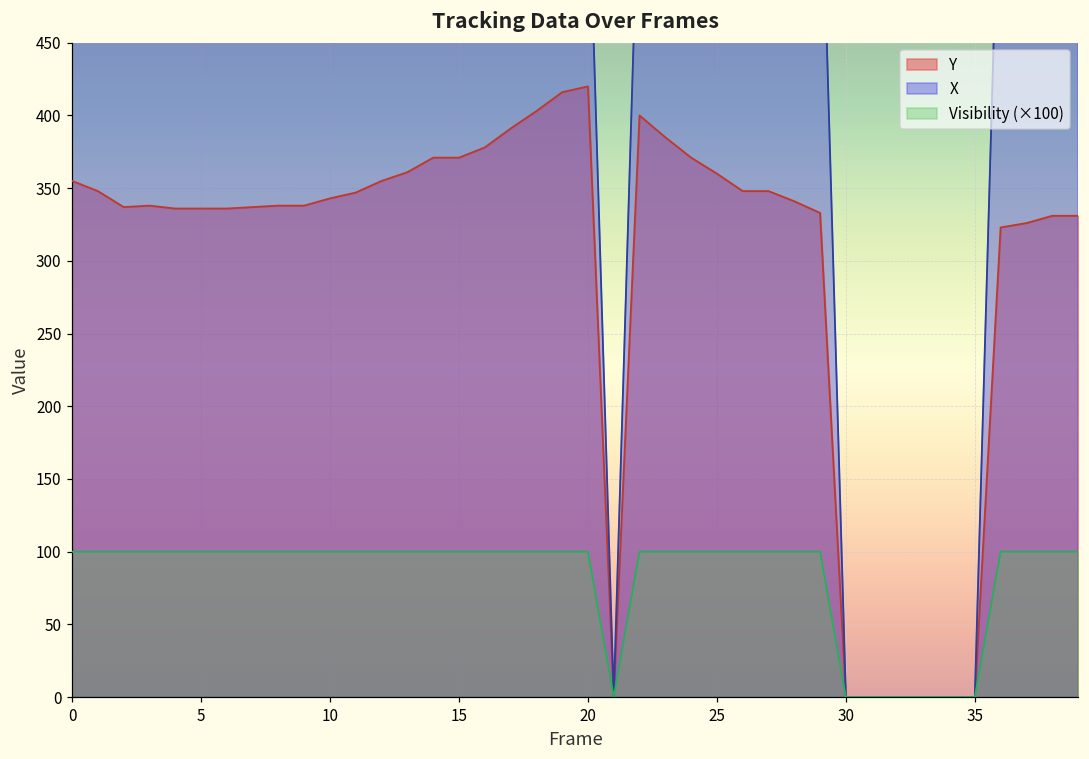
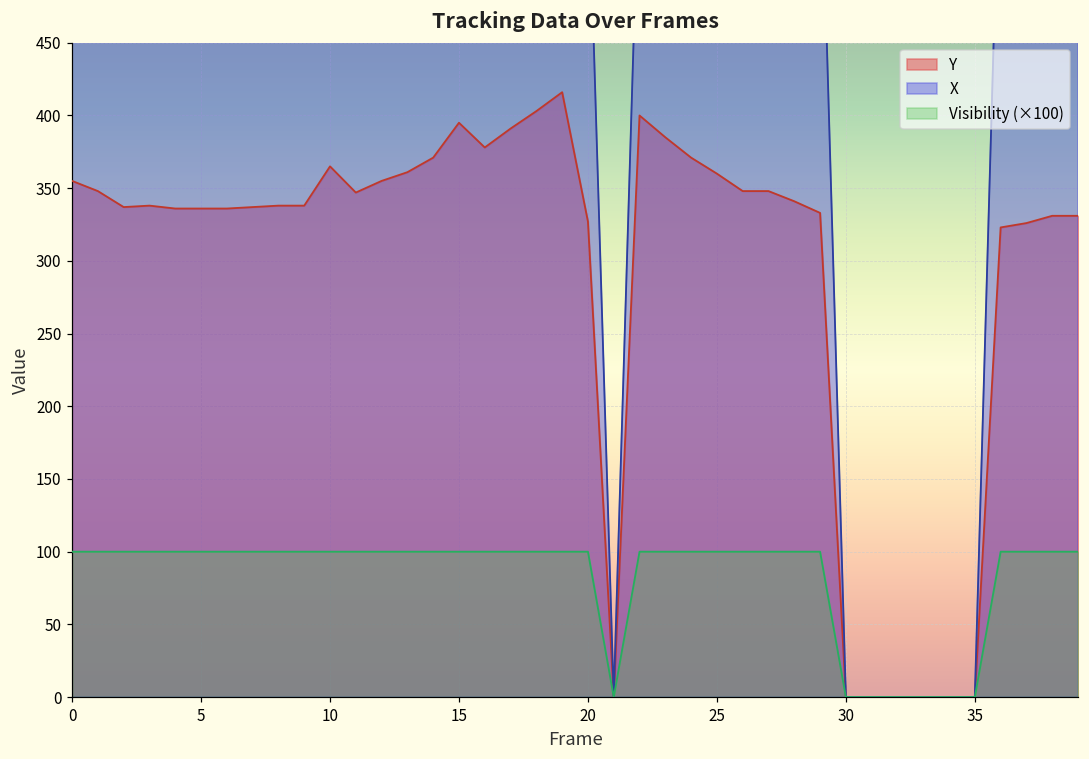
Y, 10: 343 -> 365
Y, 15: 371 -> 395
Y, 20: 420 -> 327
